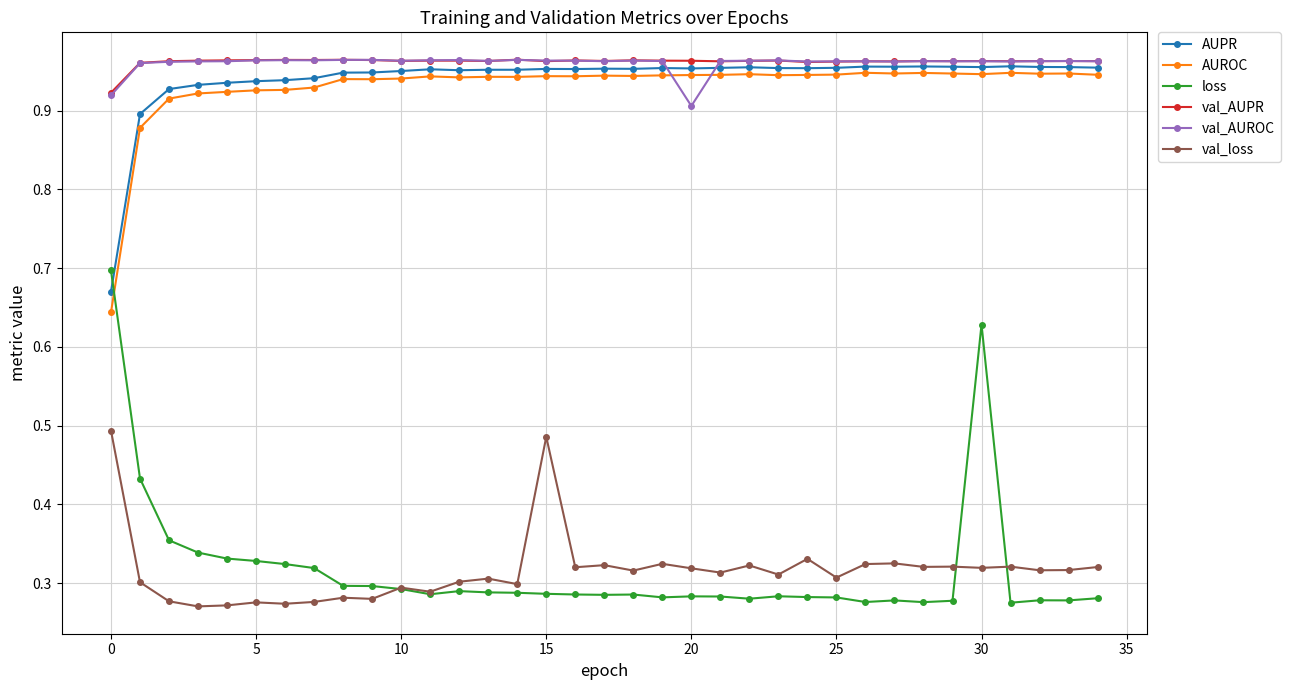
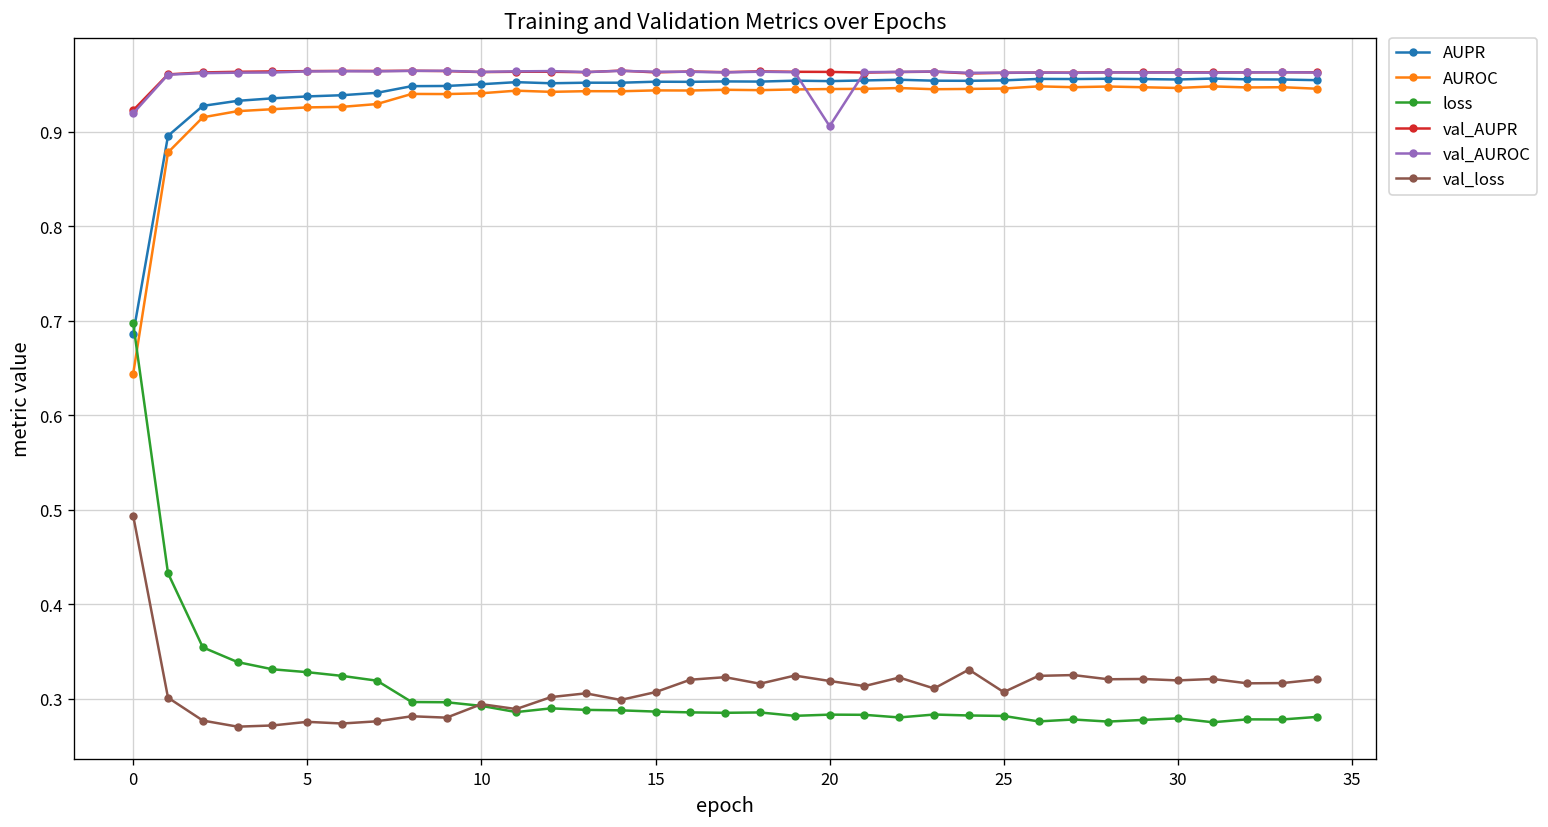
AUPR, 0: 0.67 -> 0.69
val_loss, 15: 0.49 -> 0.31
loss, 30: 0.63 -> 0.28
